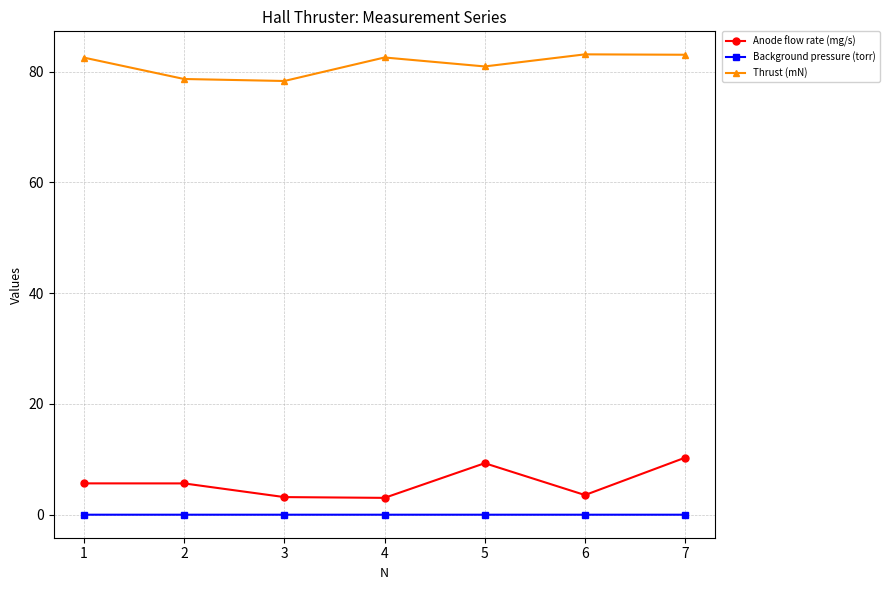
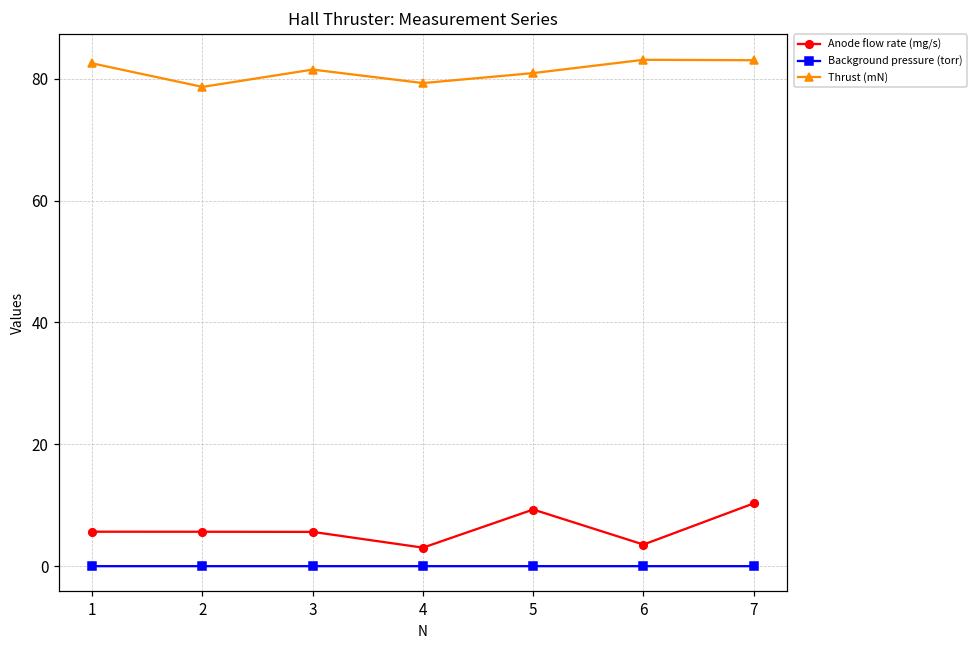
Anode flow rate (mg/s), 3: 3 -> 6
Thrust (mN), 3: 78 -> 82
Thrust (mN), 4: 83 -> 79
